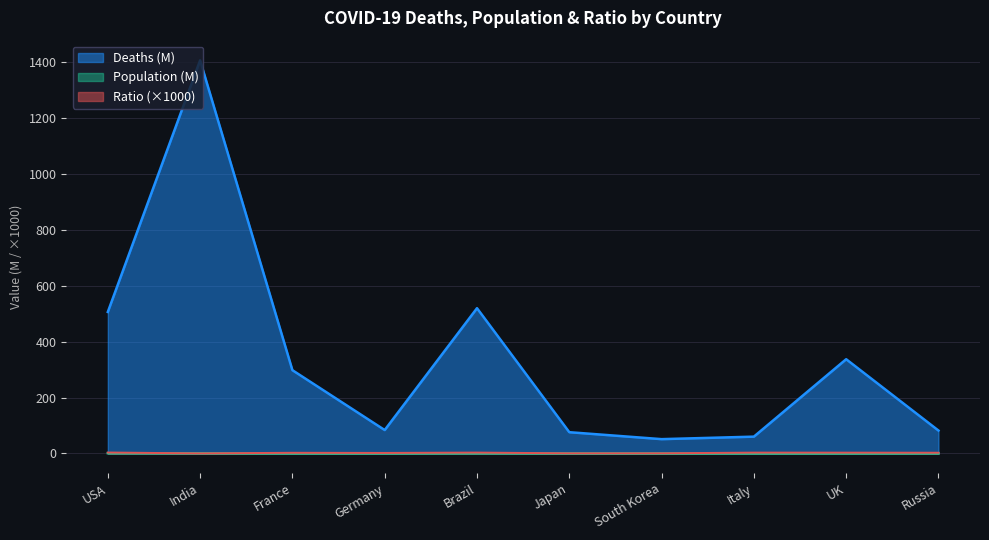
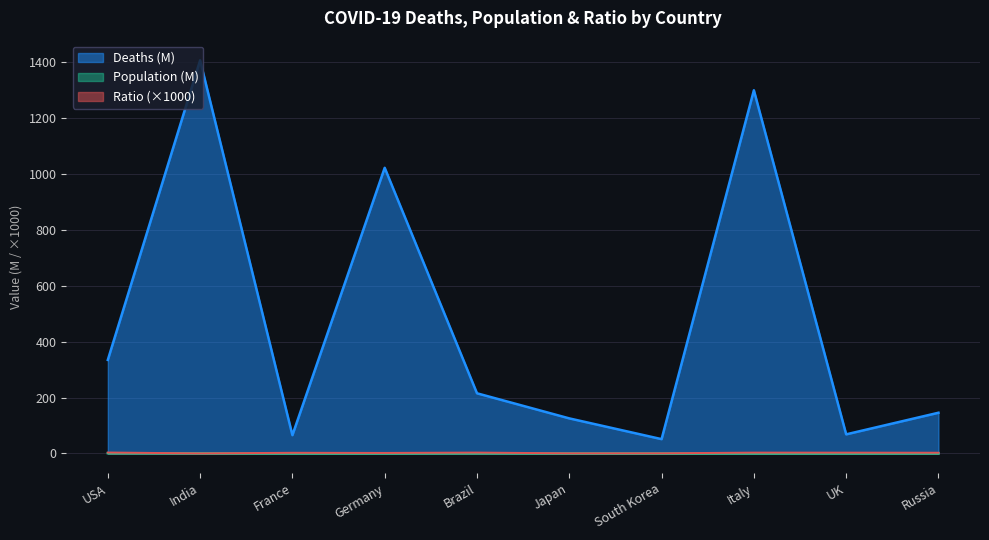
Deaths (M), USA: 510 -> 330
Deaths (M), France: 300 -> 70
Deaths (M), Germany: 80 -> 1020
Deaths (M), Brazil: 520 -> 220
Deaths (M), Japan: 80 -> 130
Deaths (M), Italy: 60 -> 1300
Deaths (M), UK: 340 -> 70
Deaths (M), Russia: 80 -> 150
